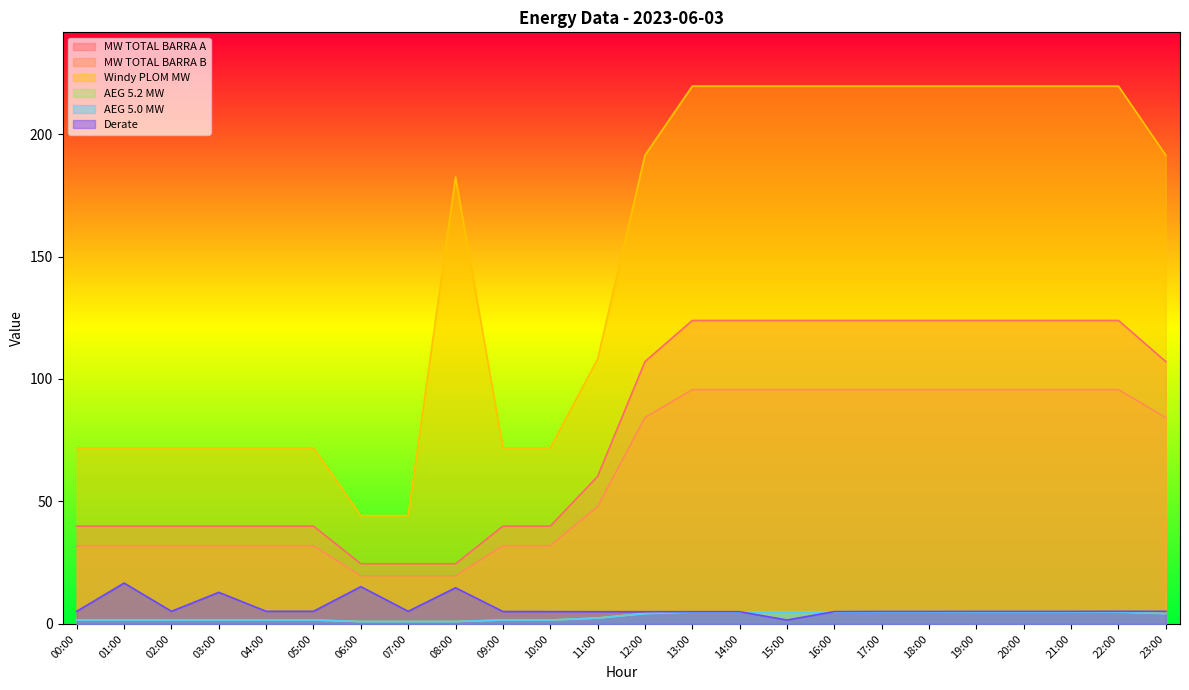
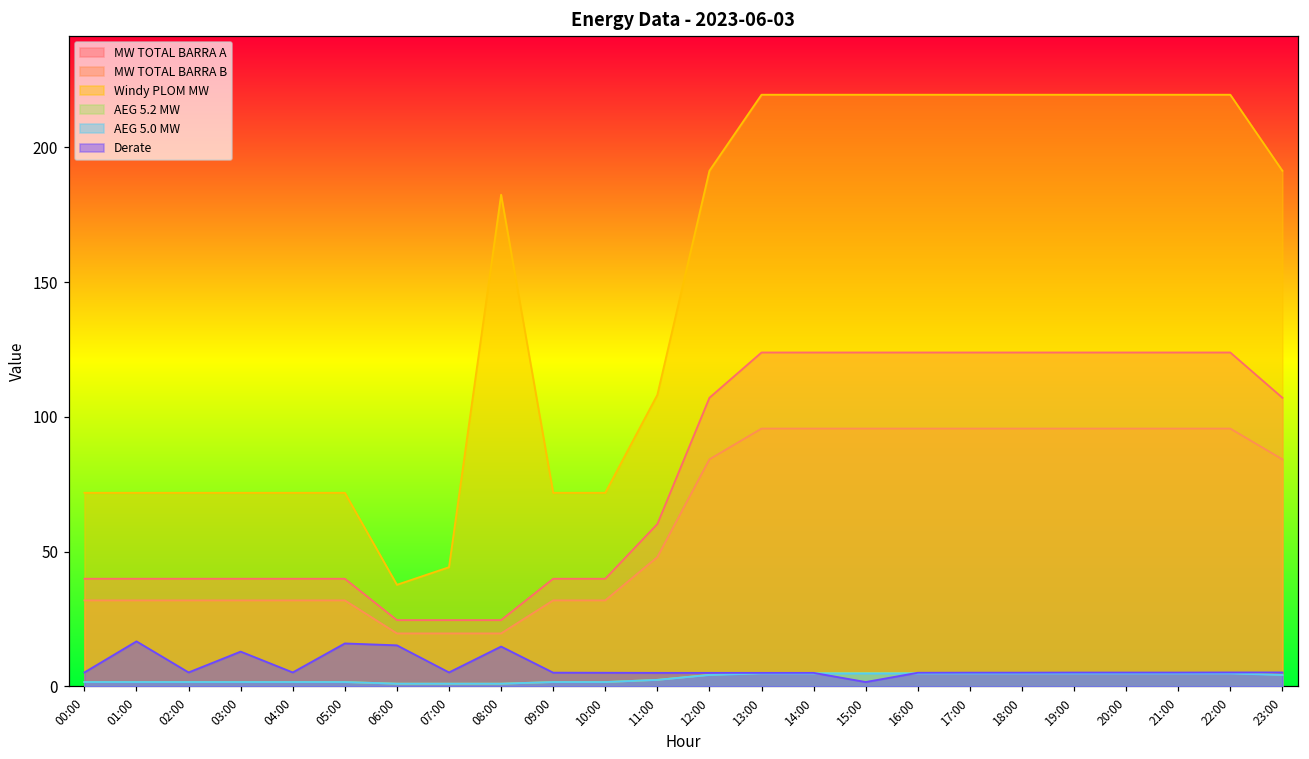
Derate, 05:00: 5 -> 16
Windy PLOM MW, 06:00: 44 -> 38
